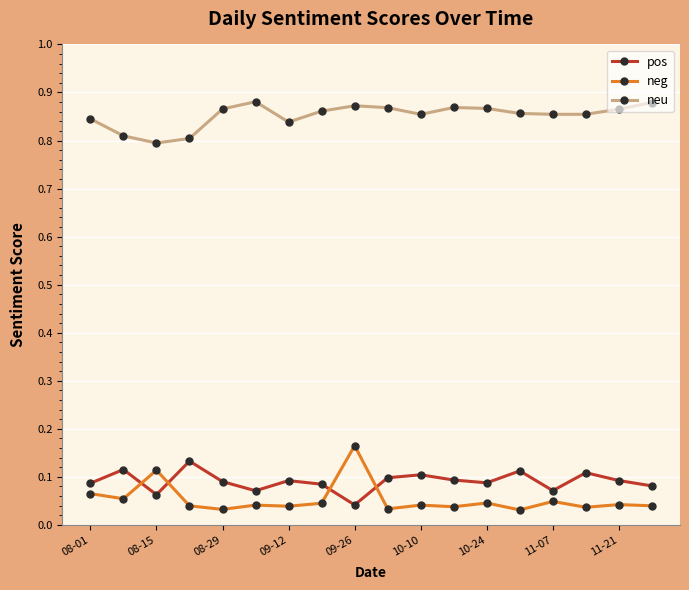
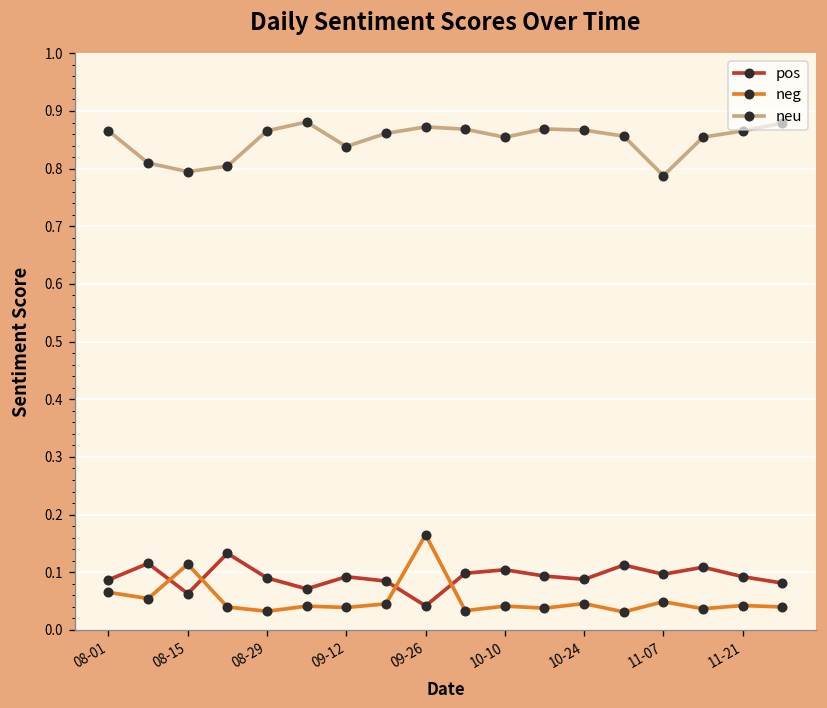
neu, 08-01: 0.85 -> 0.87
pos, 11-07: 0.07 -> 0.10
neu, 11-07: 0.85 -> 0.79
